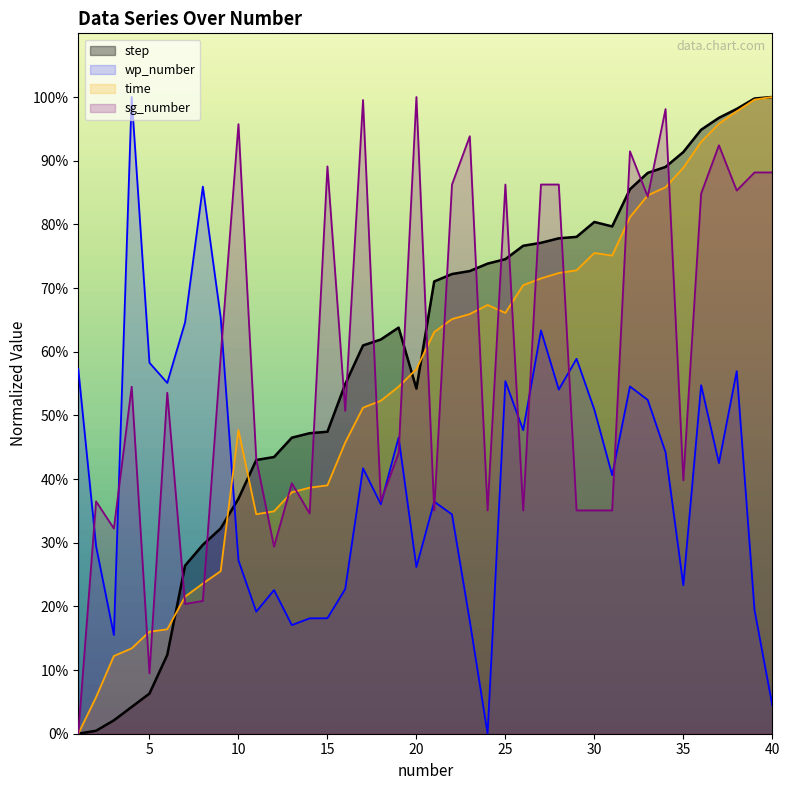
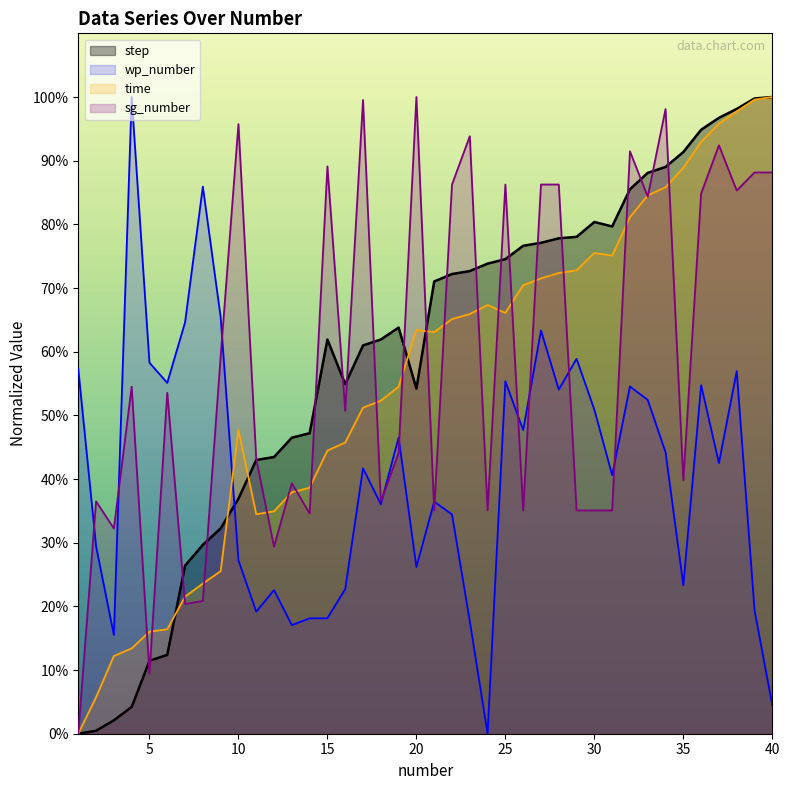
step, 5: 6% -> 11%
step, 15: 47% -> 62%
time, 15: 39% -> 44%
time, 20: 57% -> 63%
